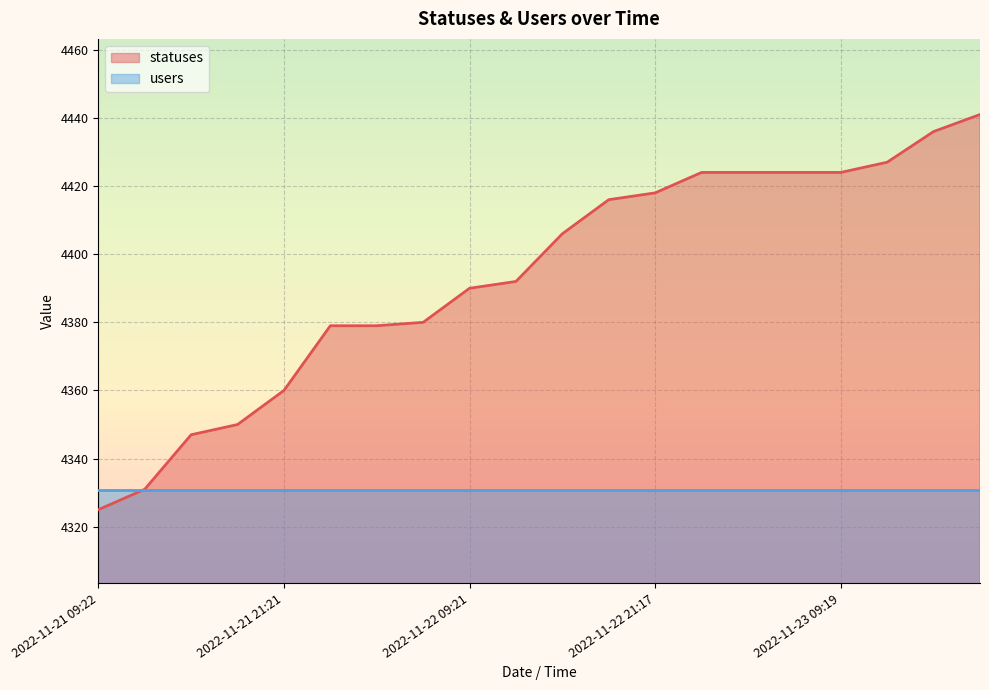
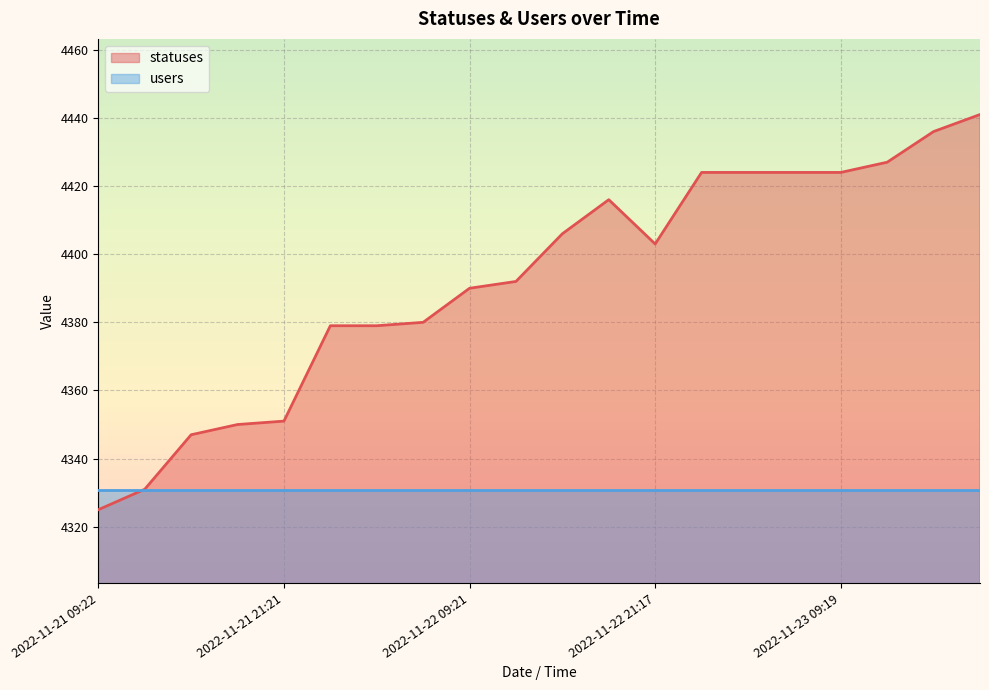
statuses, 2022-11-21 21:21: 4360 -> 4351
statuses, 2022-11-22 21:17: 4418 -> 4403
